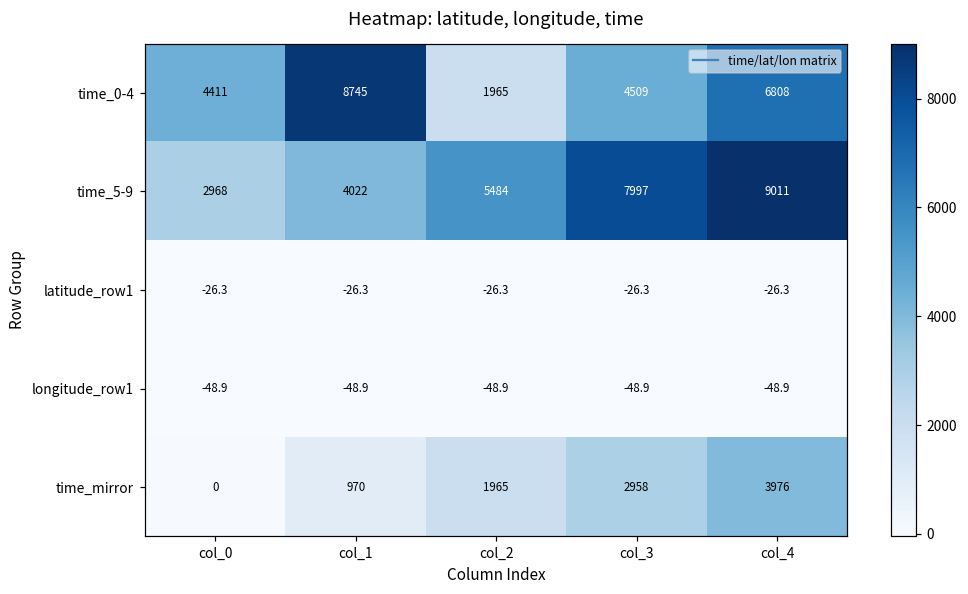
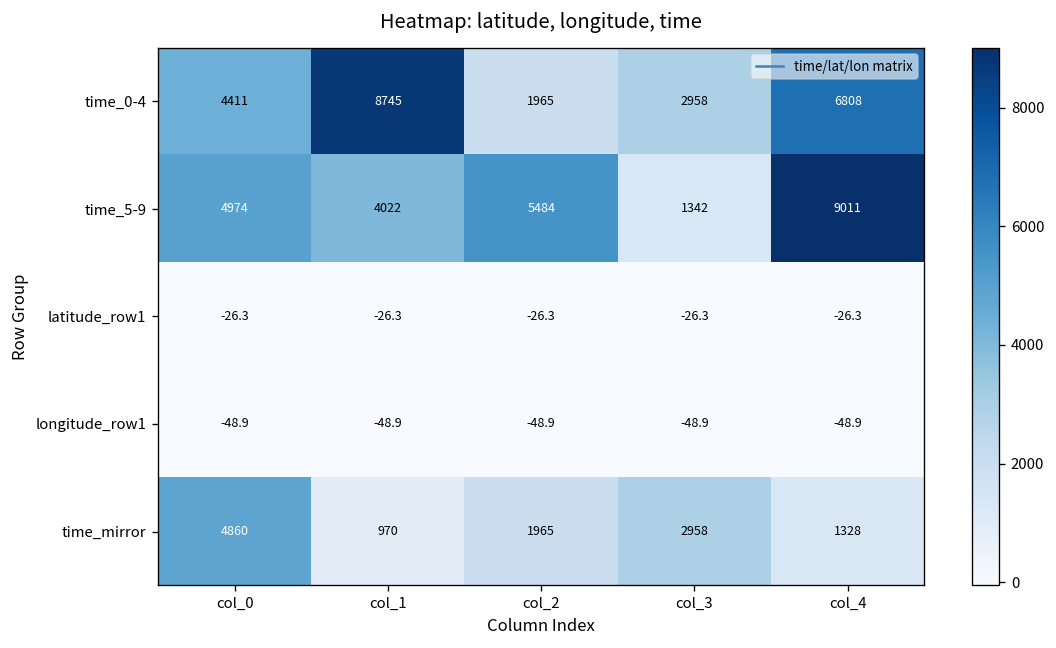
time_0-4, col_3: 4509 -> 2958
time_5-9, col_0: 2968 -> 4974
time_5-9, col_3: 7997 -> 1342
time_mirror, col_0: 0 -> 4860
time_mirror, col_4: 3976 -> 1328
